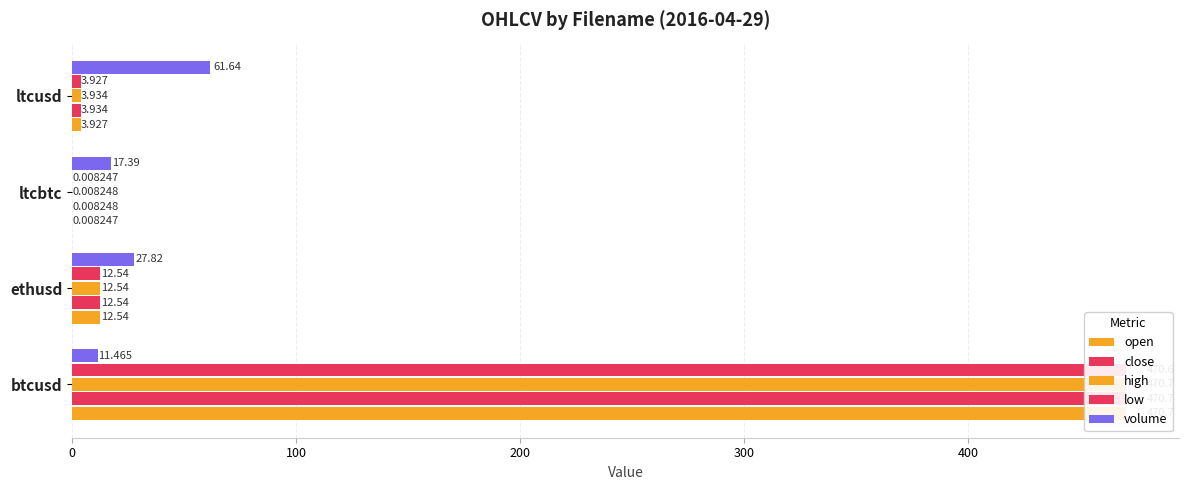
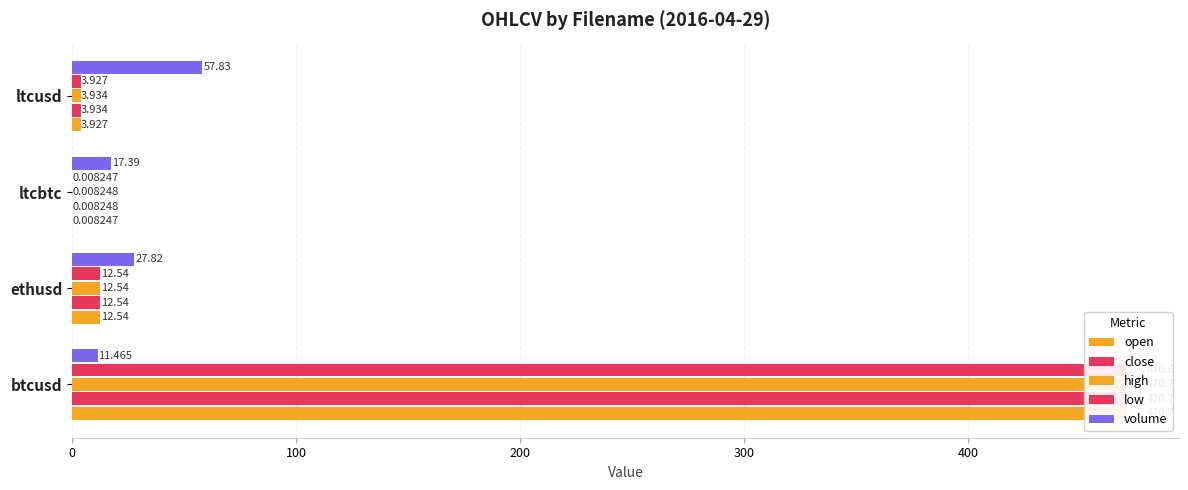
volume, ltcusd: 61.64 -> 57.83
